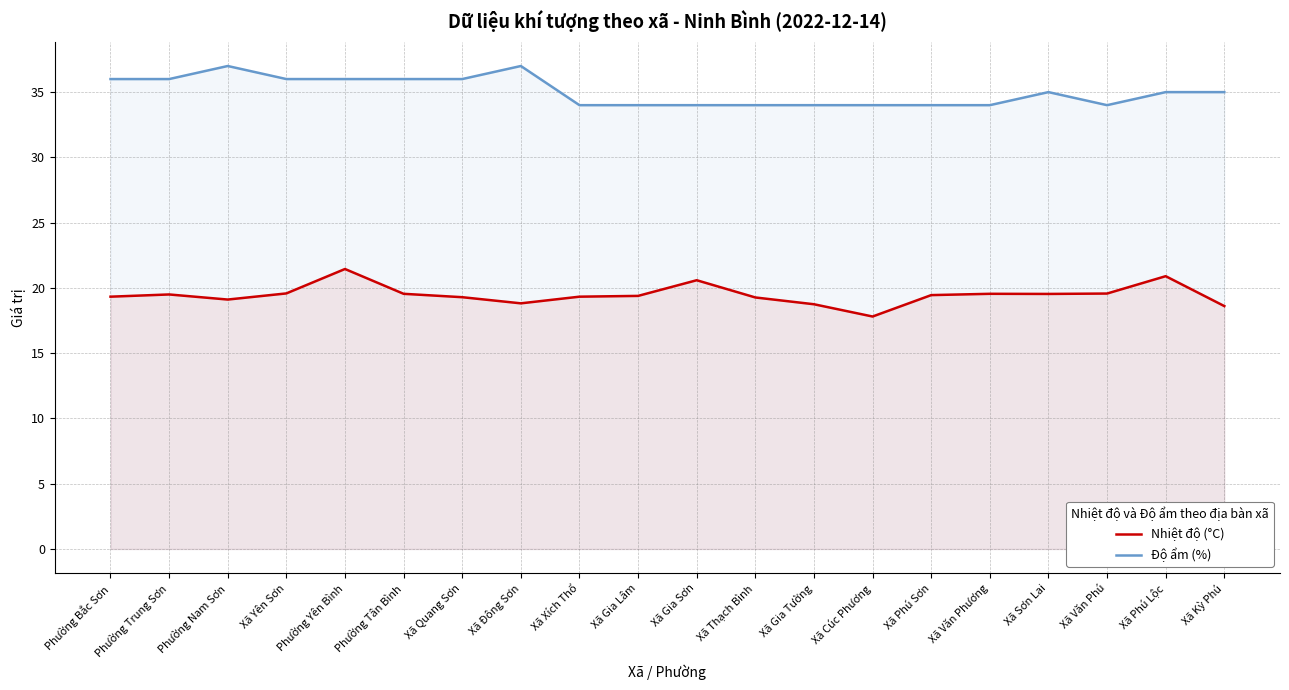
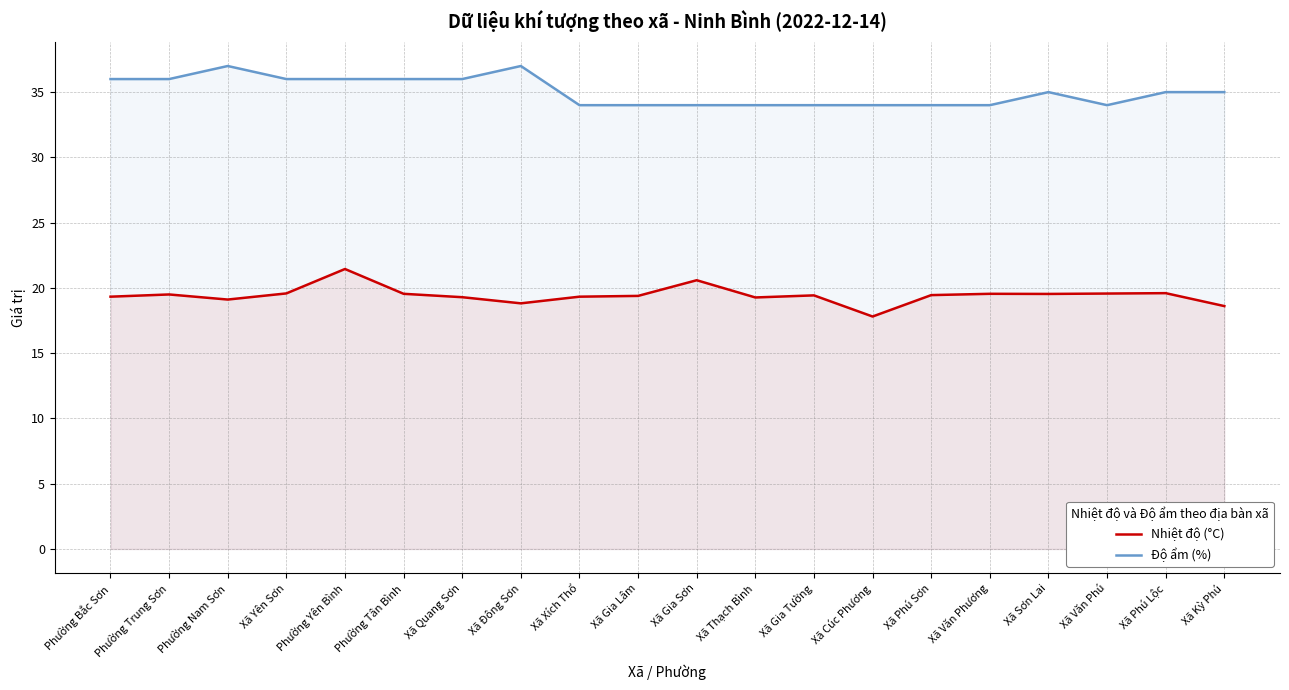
Nhiệt độ (°C), Xã Gia Tường: 18.8 -> 19.4
Nhiệt độ (°C), Xã Phú Lộc: 20.9 -> 19.6
